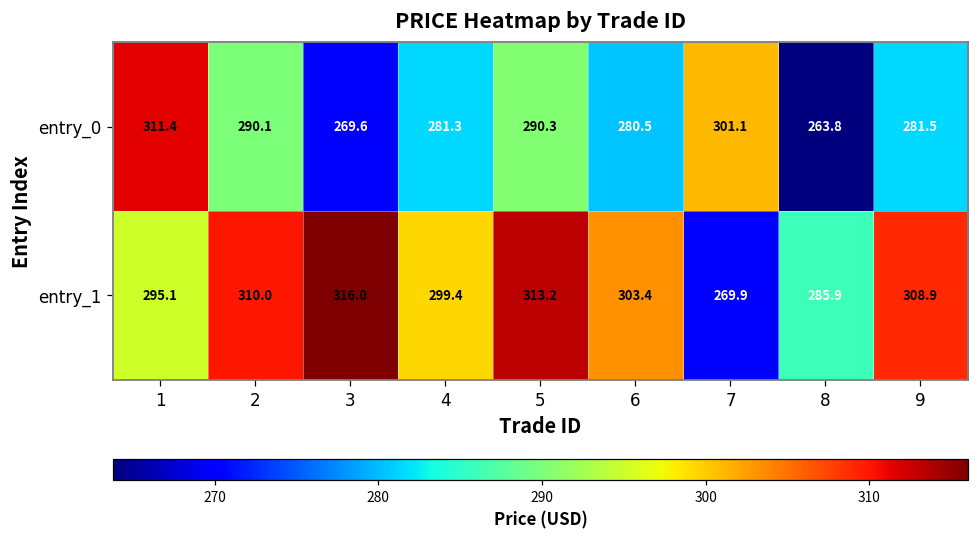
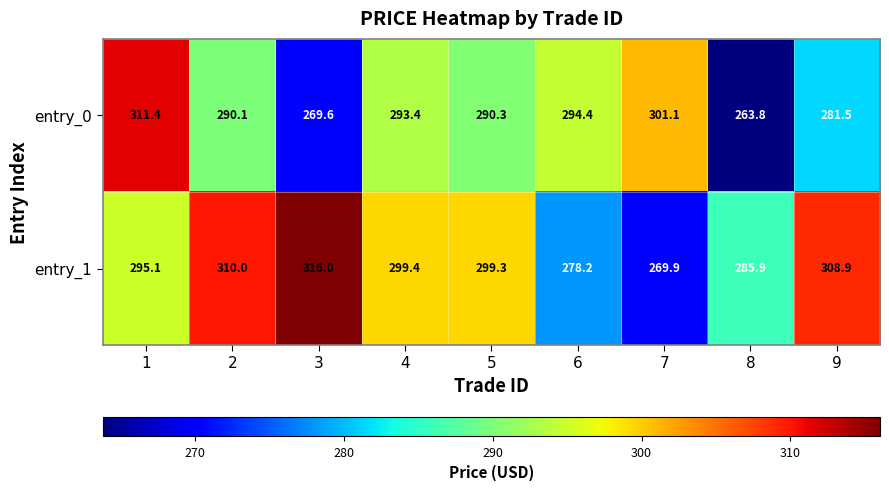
entry_0, 4: 281.3 -> 293.4
entry_0, 6: 280.5 -> 294.4
entry_1, 5: 313.2 -> 299.3
entry_1, 6: 303.4 -> 278.2
